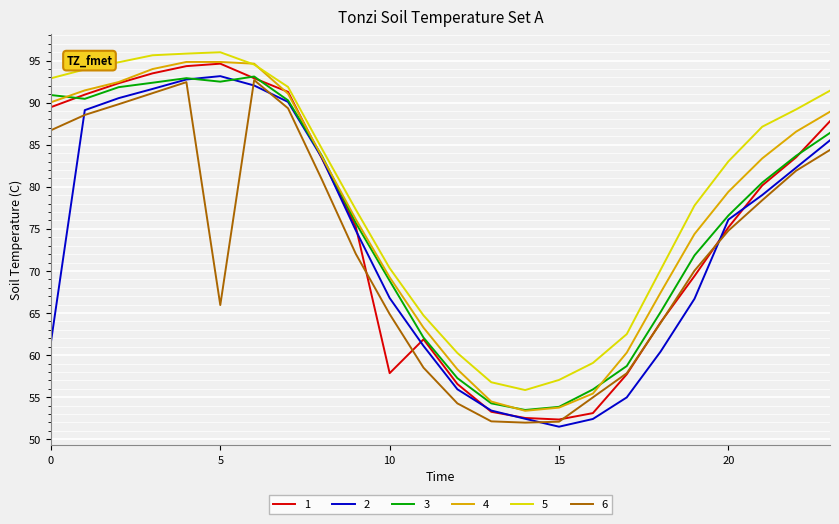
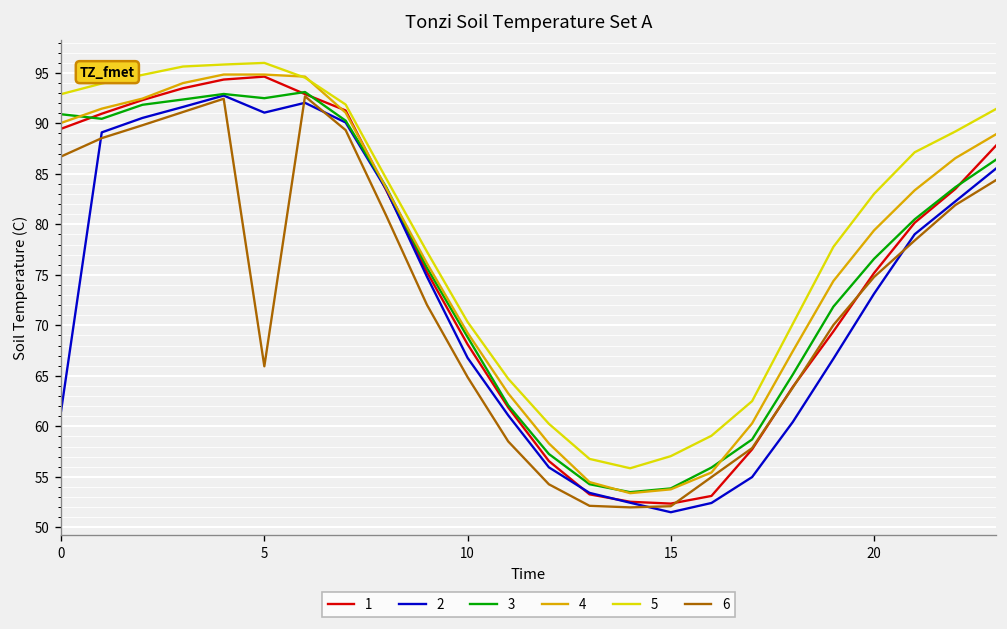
2, 5: 93 -> 91
1, 10: 58 -> 68
2, 20: 76 -> 73
